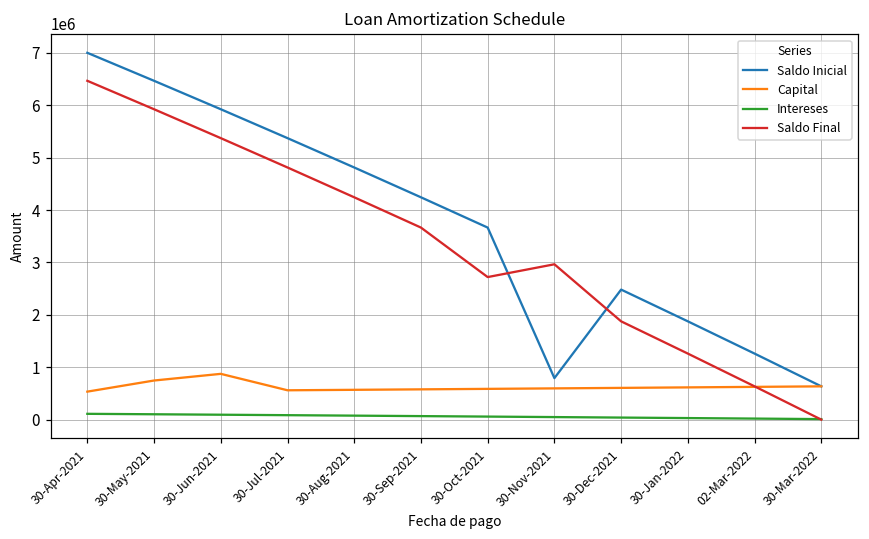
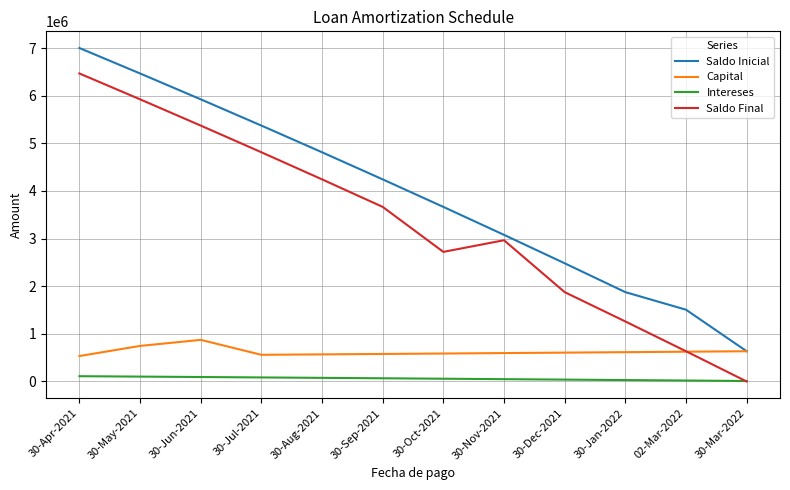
Saldo Inicial, 30-Nov-2021: 800000 -> 3100000
Saldo Inicial, 02-Mar-2022: 1300000 -> 1500000
